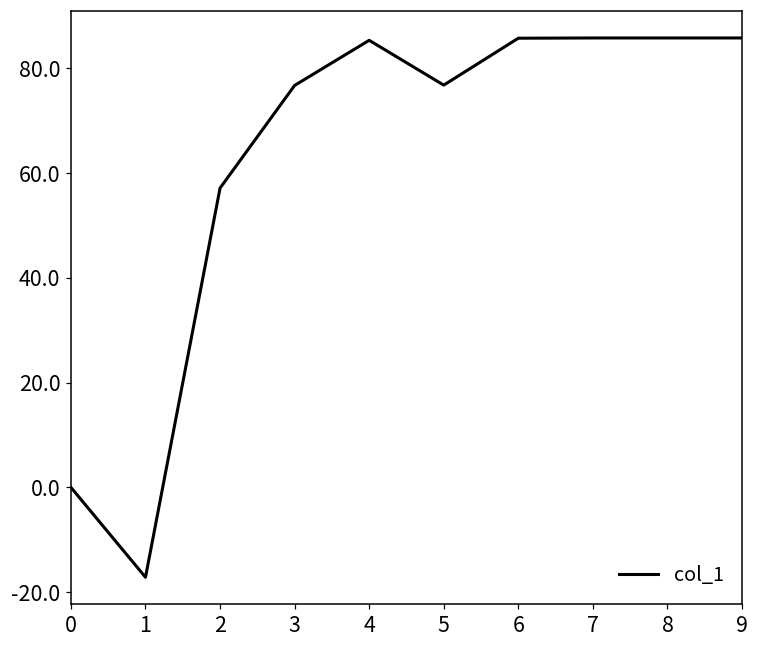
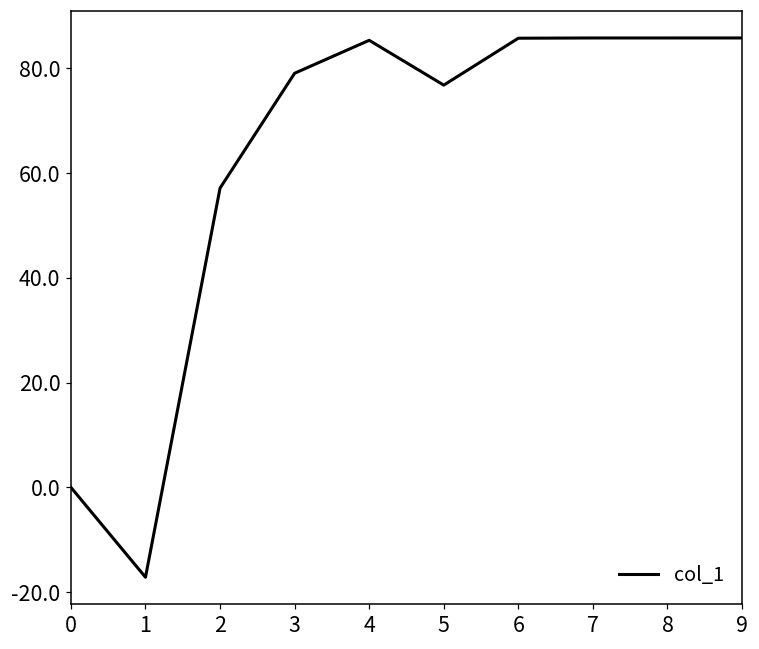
3: 77 -> 79
